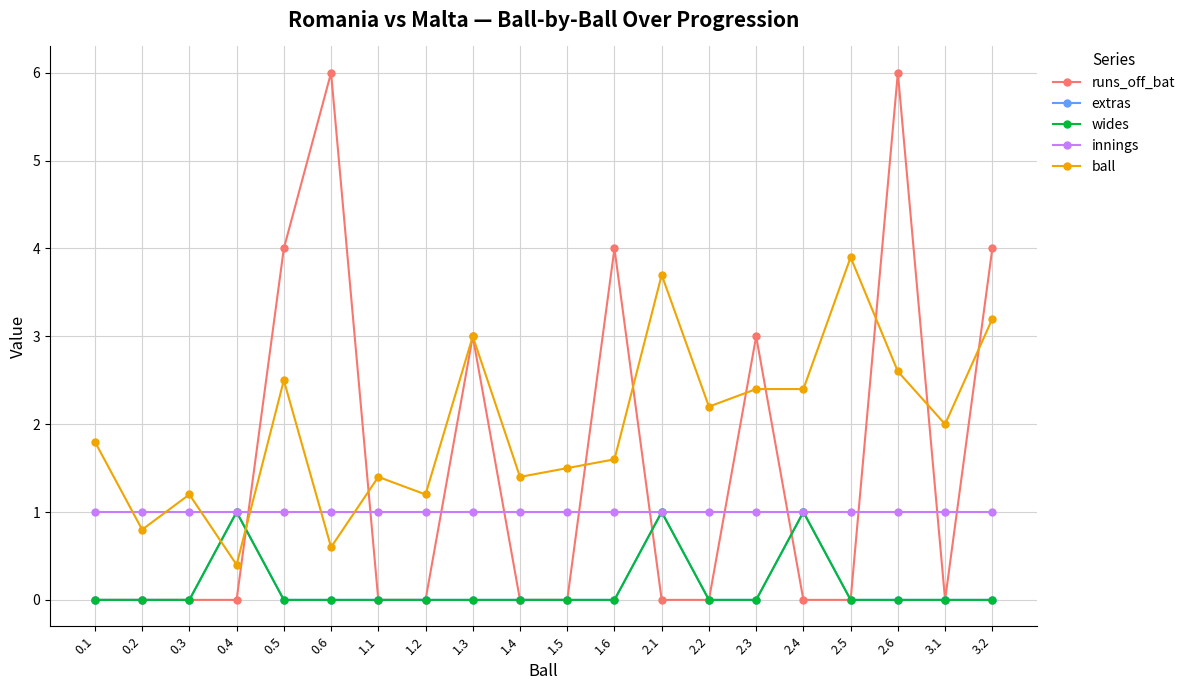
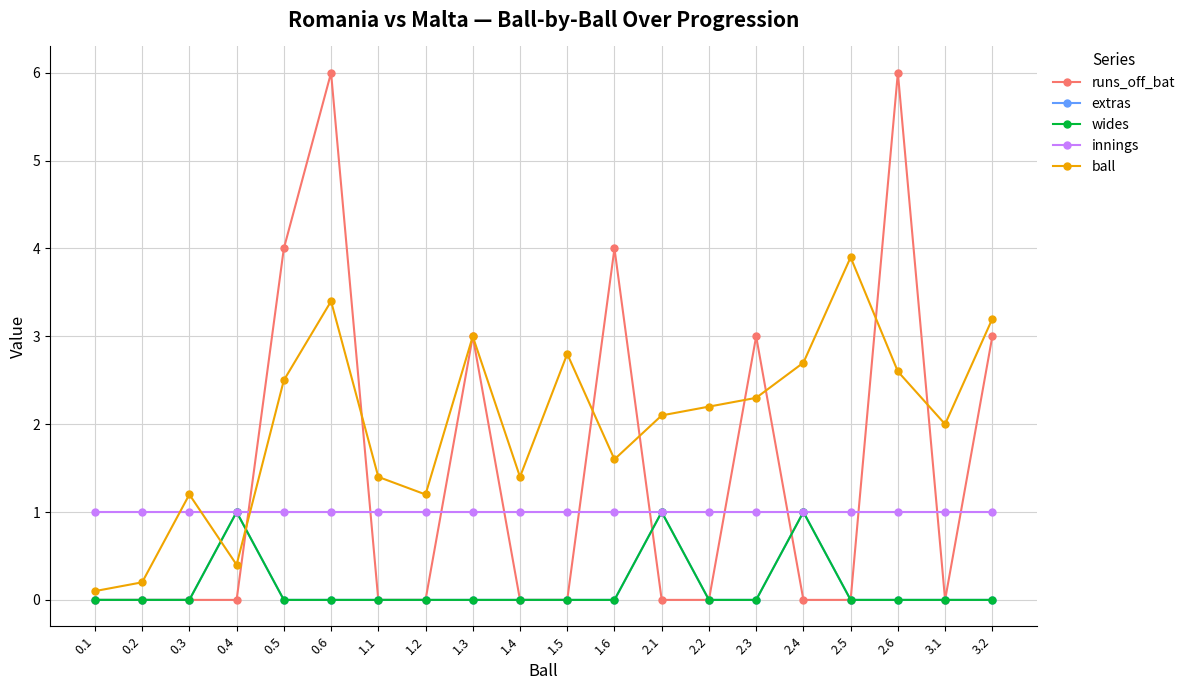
ball, 0.1: 1.8 -> 0.1
ball, 0.2: 0.8 -> 0.2
ball, 0.6: 0.6 -> 3.4
ball, 1.5: 1.5 -> 2.8
ball, 2.1: 3.7 -> 2.1
ball, 2.3: 2.4 -> 2.3
ball, 2.4: 2.4 -> 2.7
runs_off_bat, 3.2: 4 -> 3
